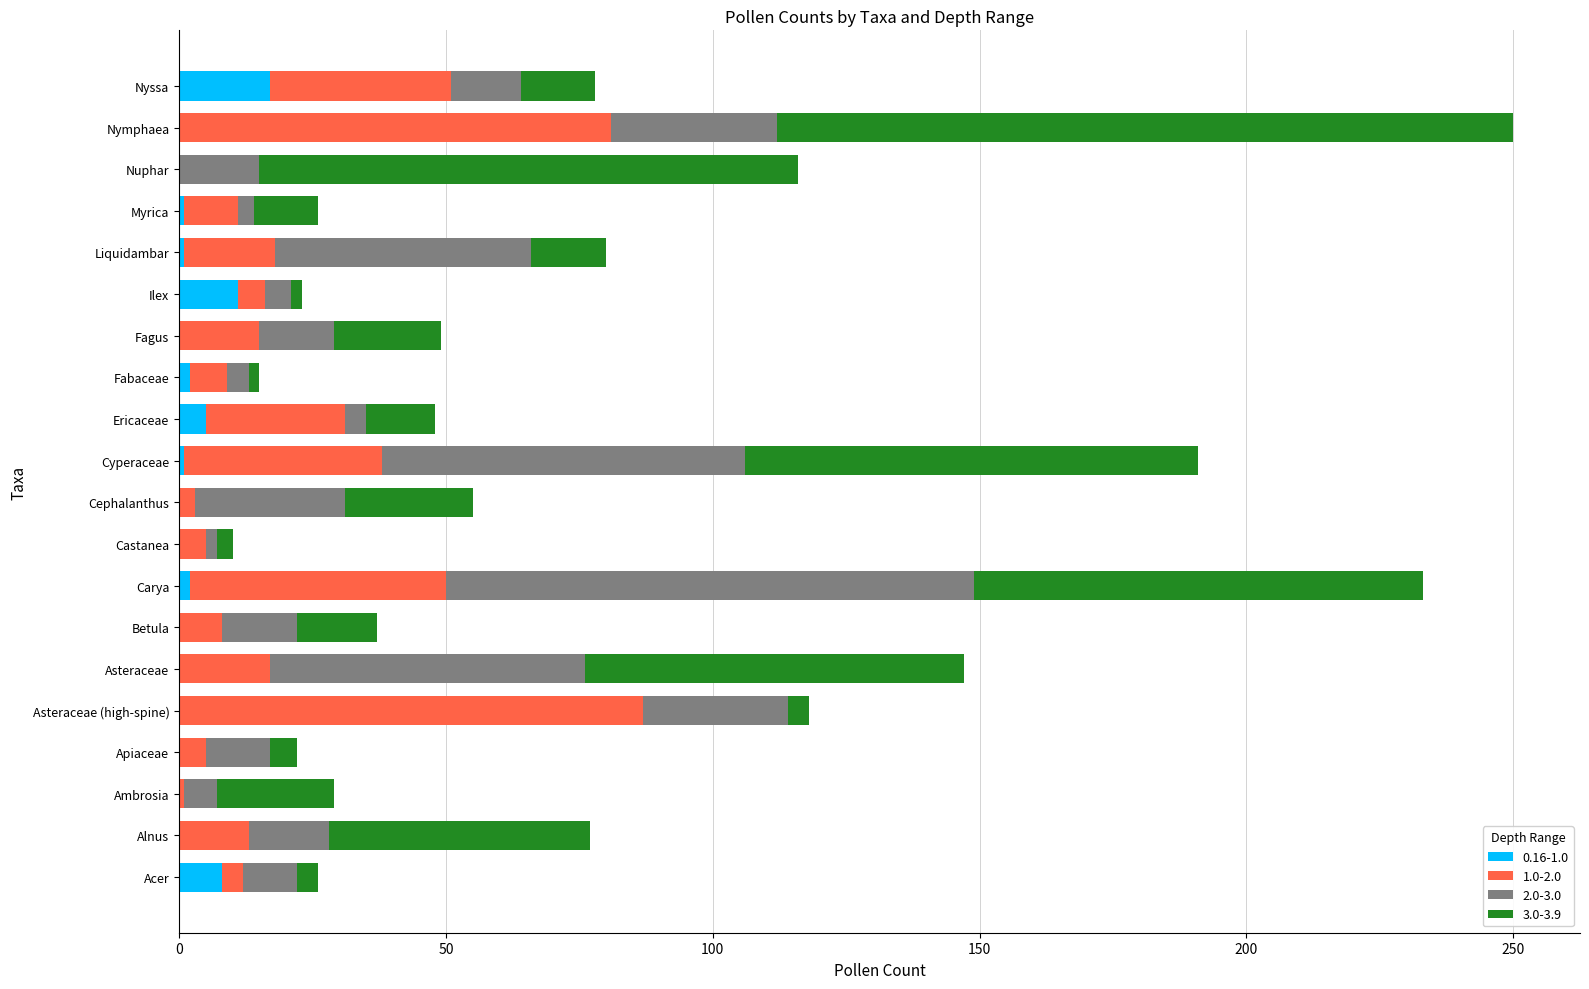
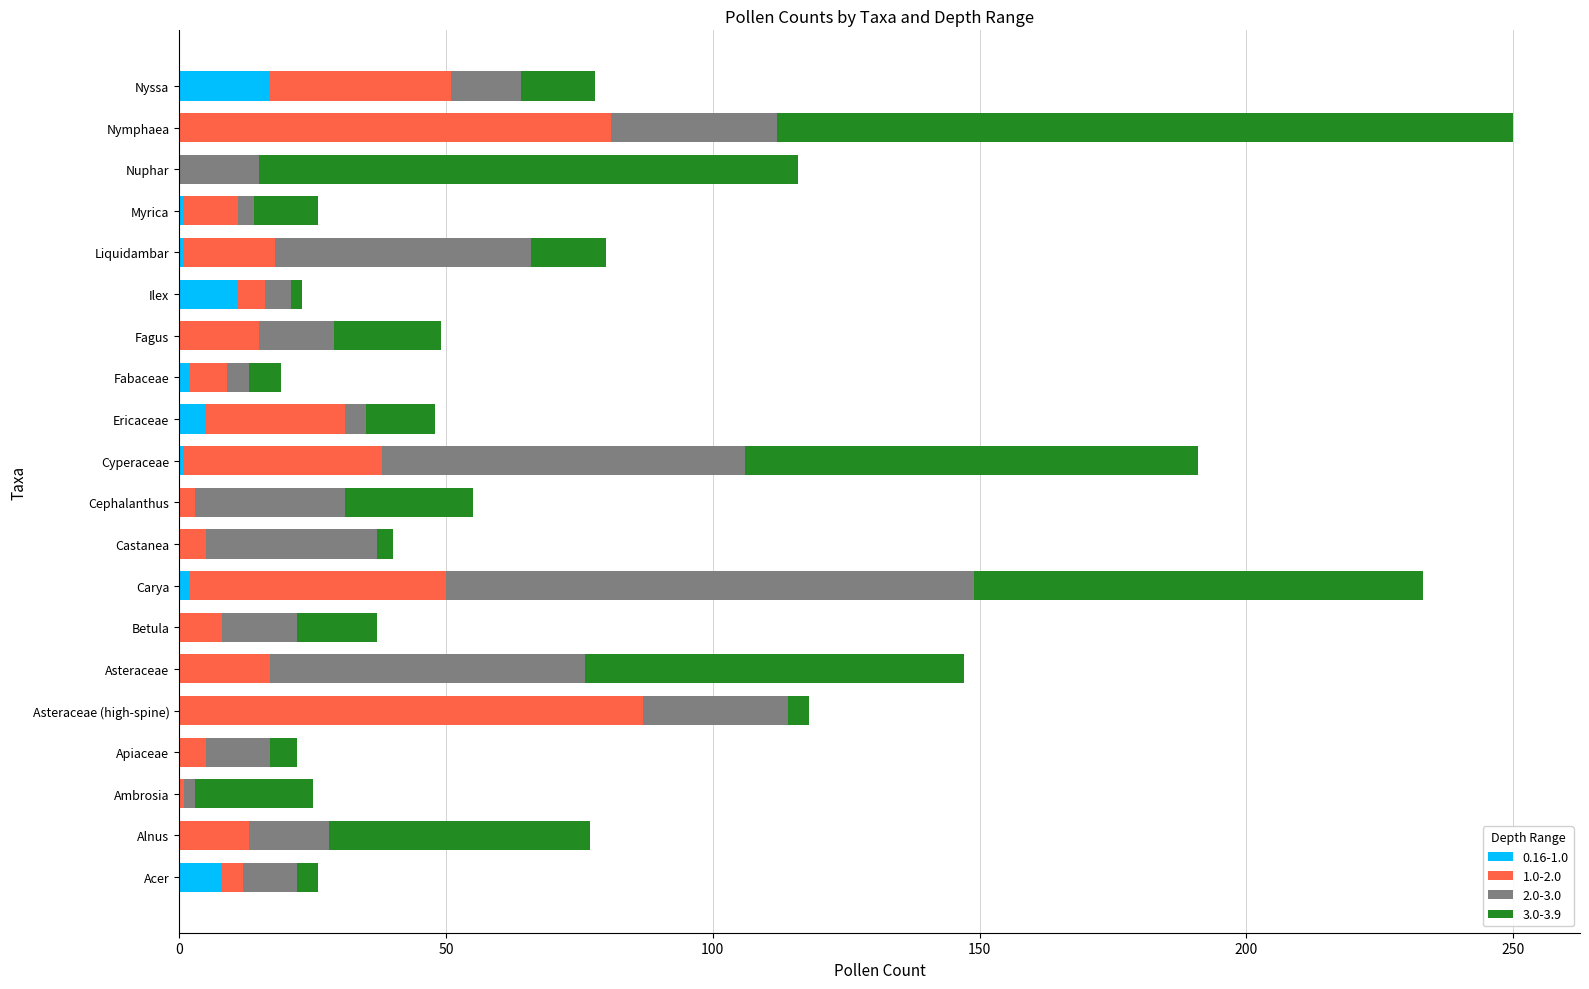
3.0-3.9, Fabaceae: 2 -> 6
2.0-3.0, Castanea: 2 -> 32
2.0-3.0, Ambrosia: 6 -> 2
